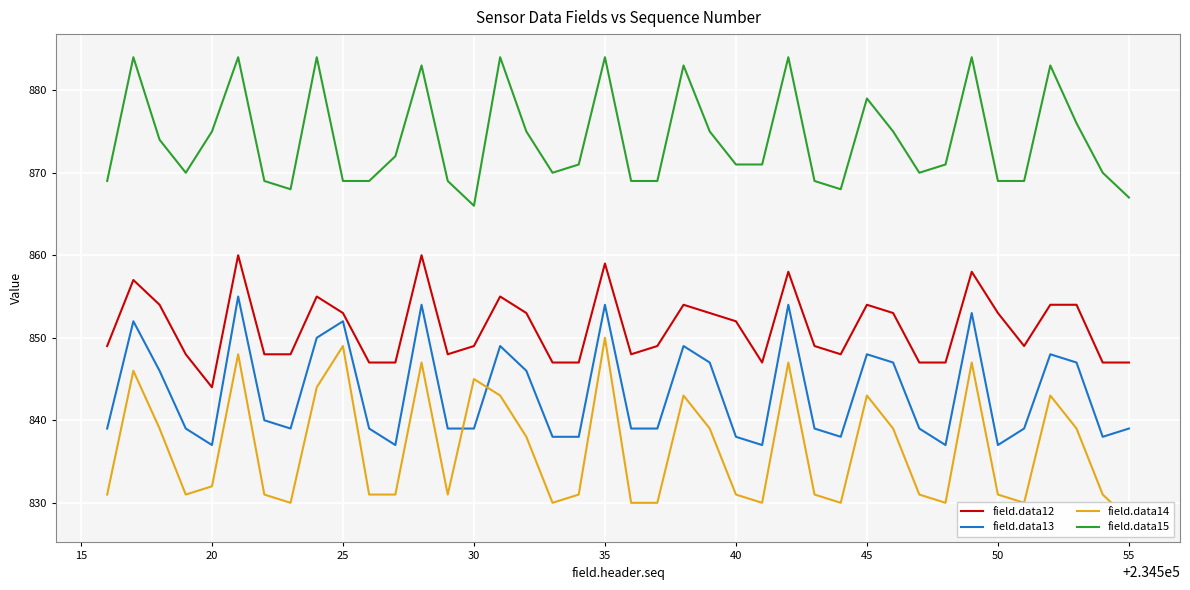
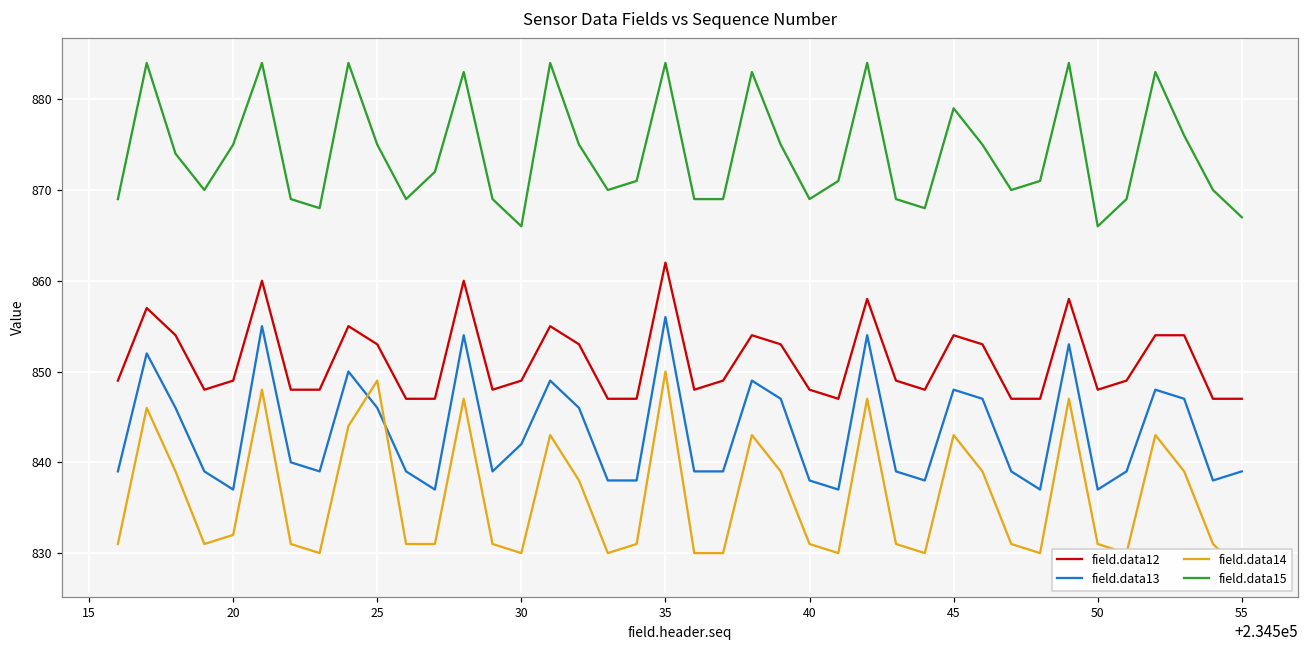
field.data12, 20: 844 -> 849
field.data13, 25: 852 -> 846
field.data15, 25: 869 -> 875
field.data13, 30: 839 -> 842
field.data14, 30: 845 -> 830
field.data12, 35: 859 -> 862
field.data13, 35: 854 -> 856
field.data12, 40: 852 -> 848
field.data15, 40: 871 -> 869
field.data12, 50: 853 -> 848
field.data15, 50: 869 -> 866
